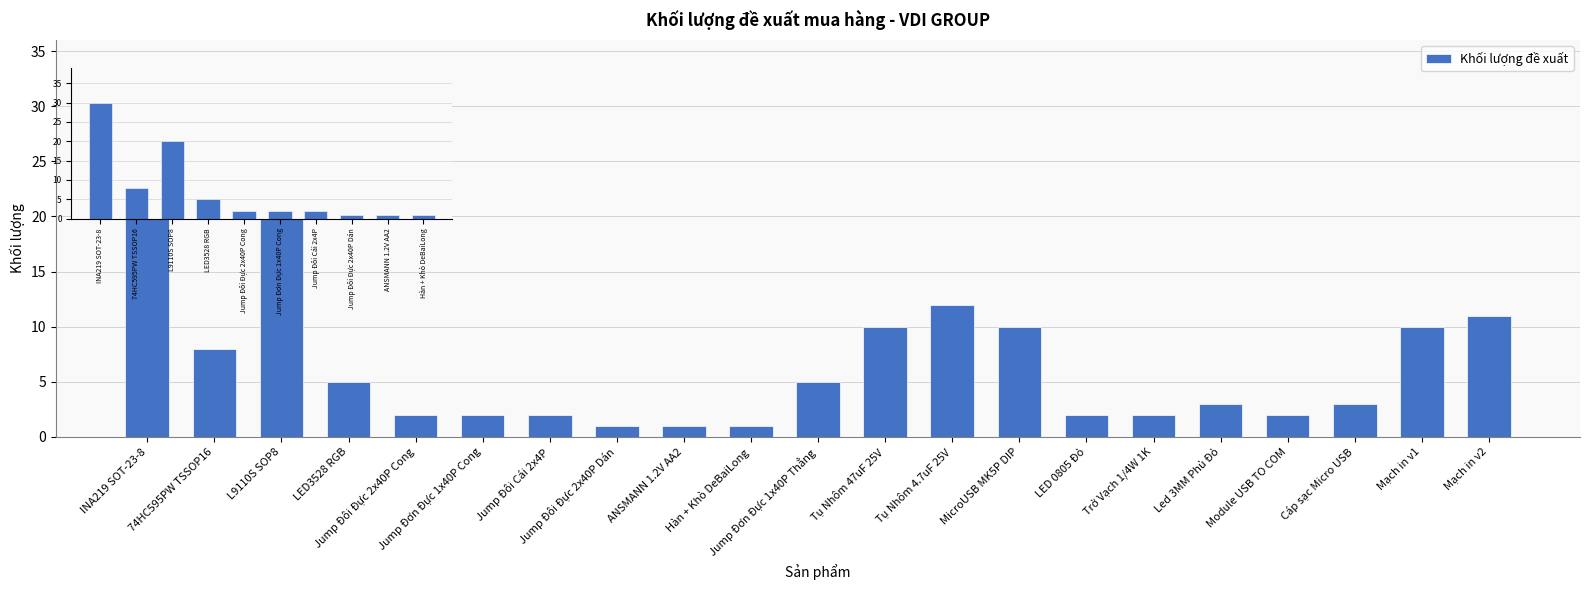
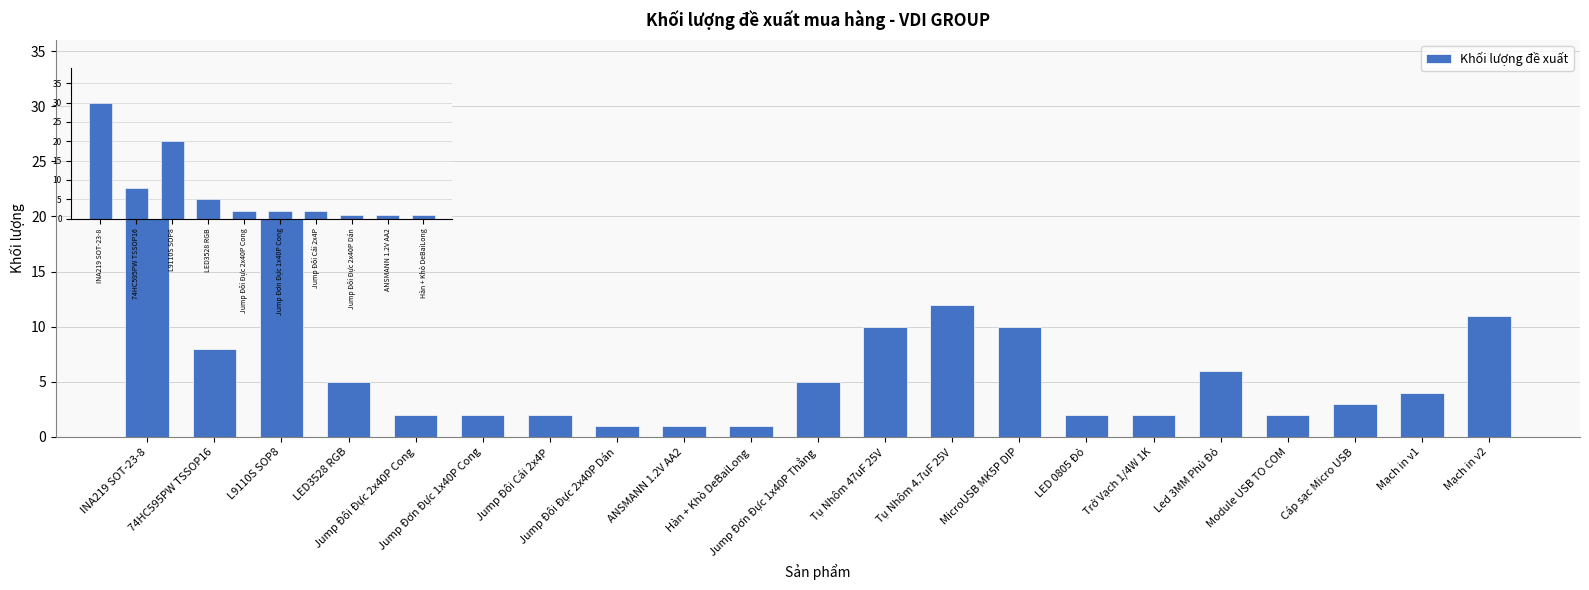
Led 3MM Phủ Đỏ: 3 -> 6
Mạch in v1: 10 -> 4
